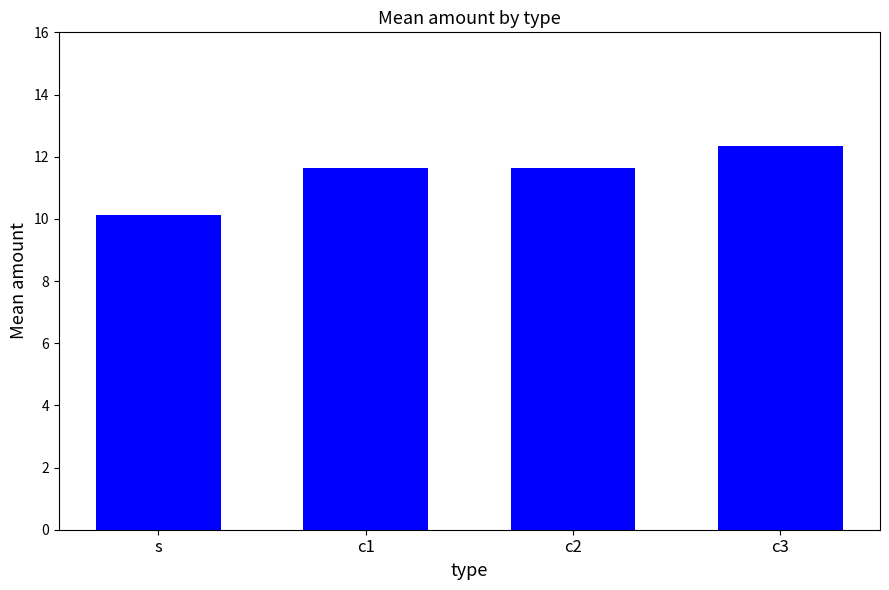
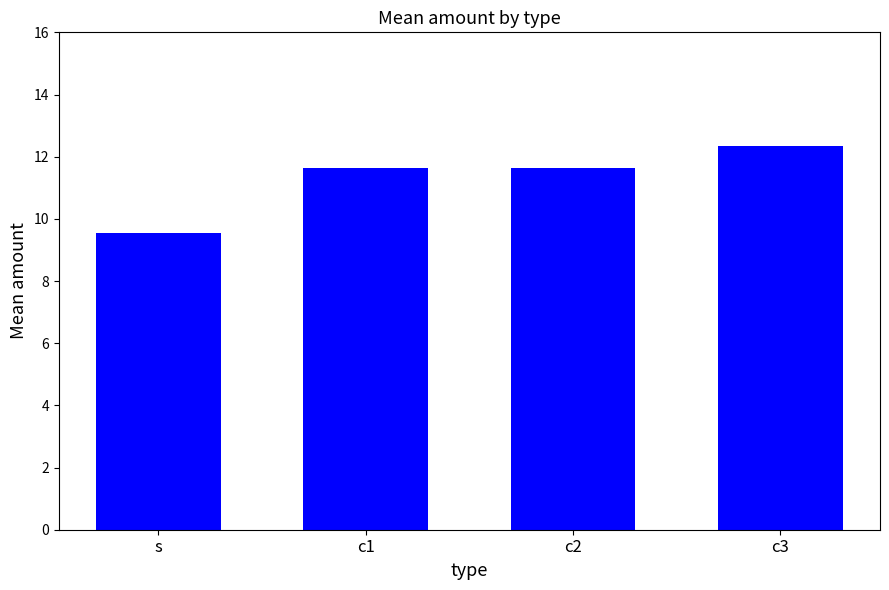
s: 10.1 -> 9.5
